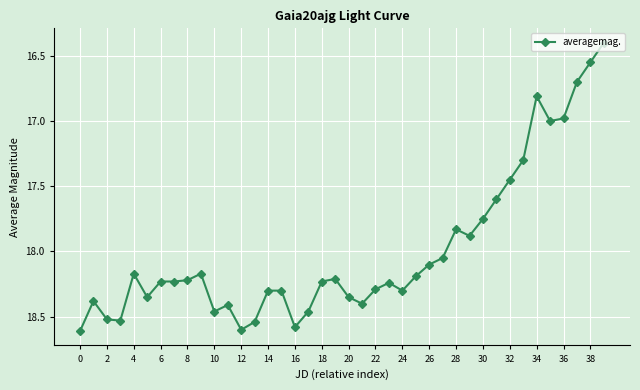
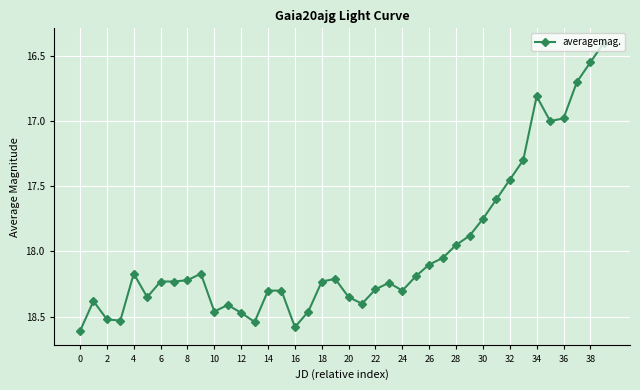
12: 18.60 -> 18.47
28: 17.83 -> 17.95
